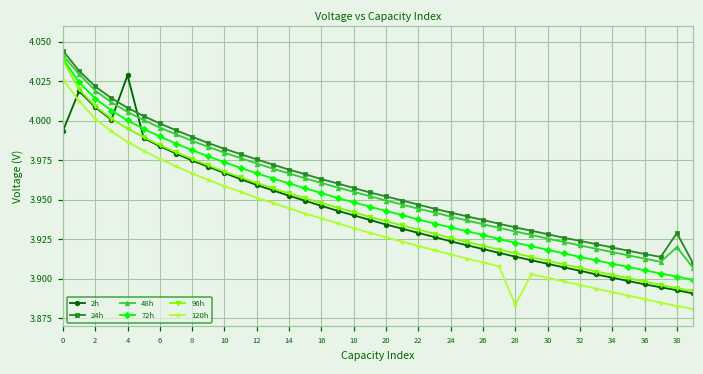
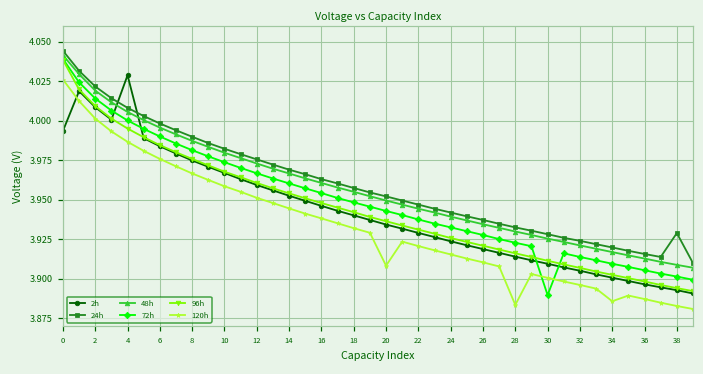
120h, 20: 3.926 -> 3.908
72h, 30: 3.918 -> 3.890
120h, 34: 3.892 -> 3.886
48h, 38: 3.920 -> 3.909
